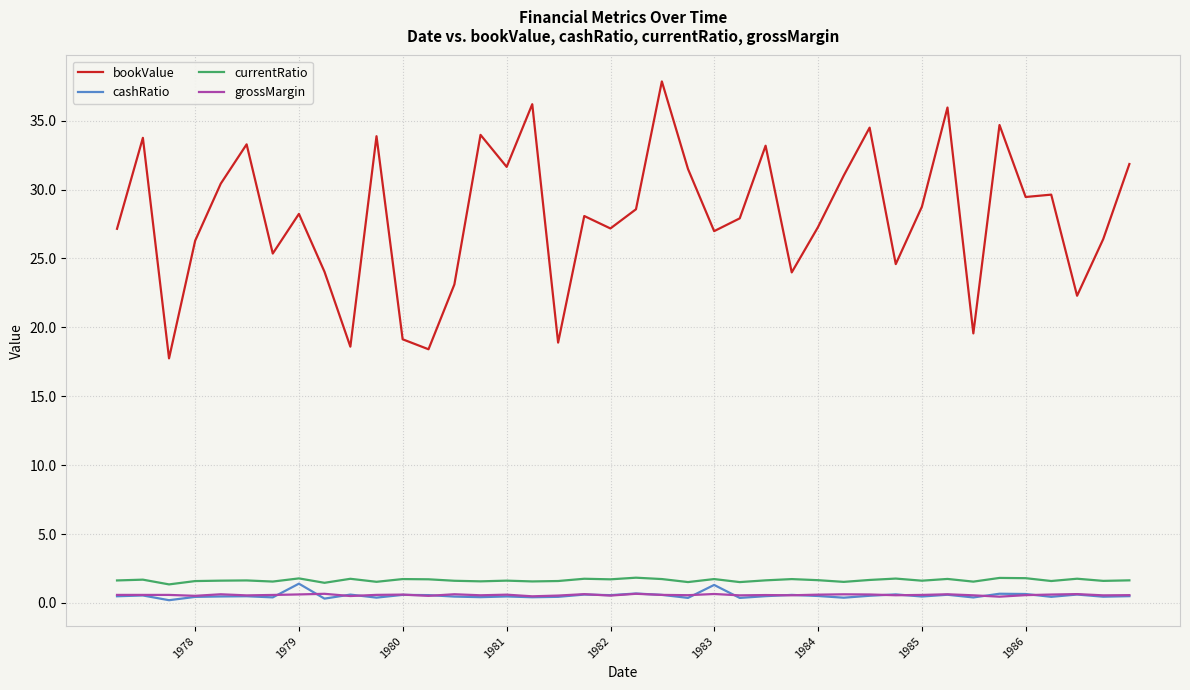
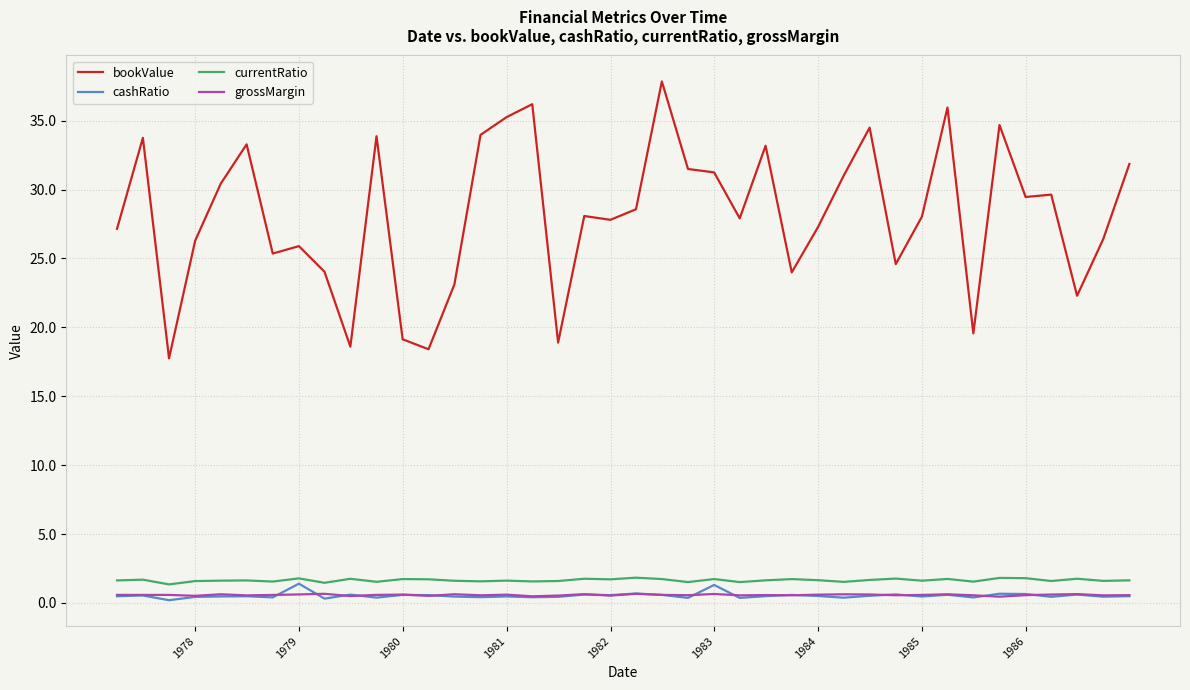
bookValue, 1979: 28.2 -> 25.9
bookValue, 1981: 31.6 -> 35.3
bookValue, 1982: 27.2 -> 27.8
bookValue, 1983: 27.0 -> 31.2
bookValue, 1985: 28.8 -> 28.0
